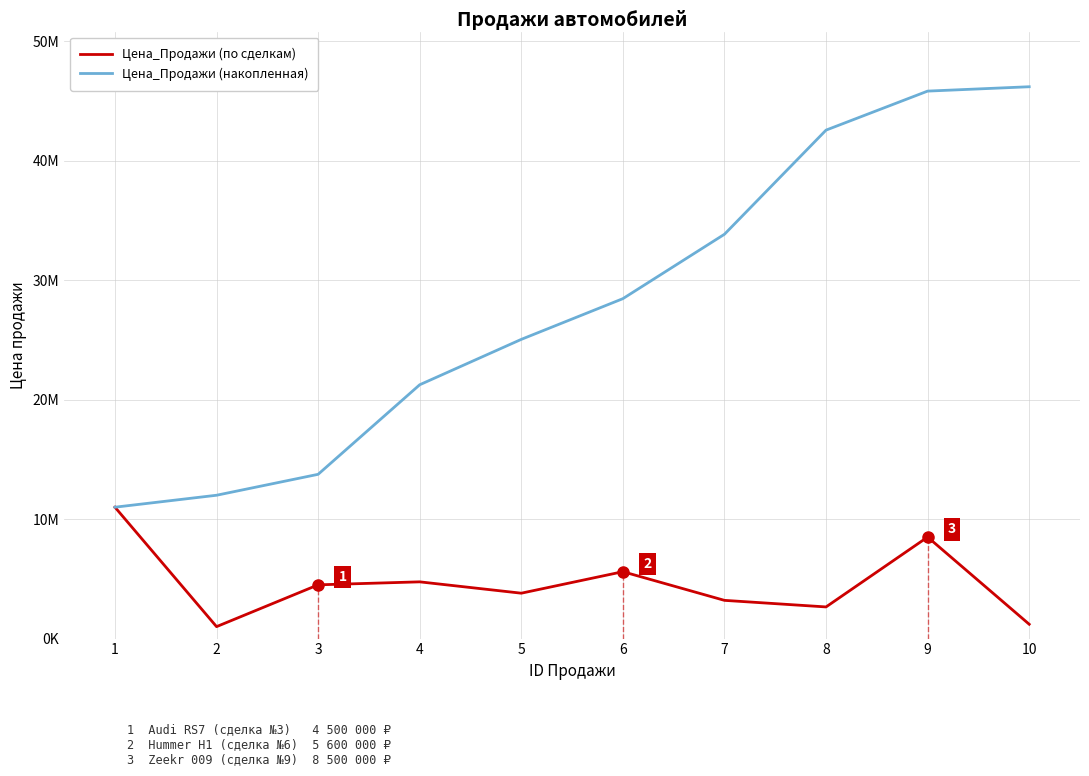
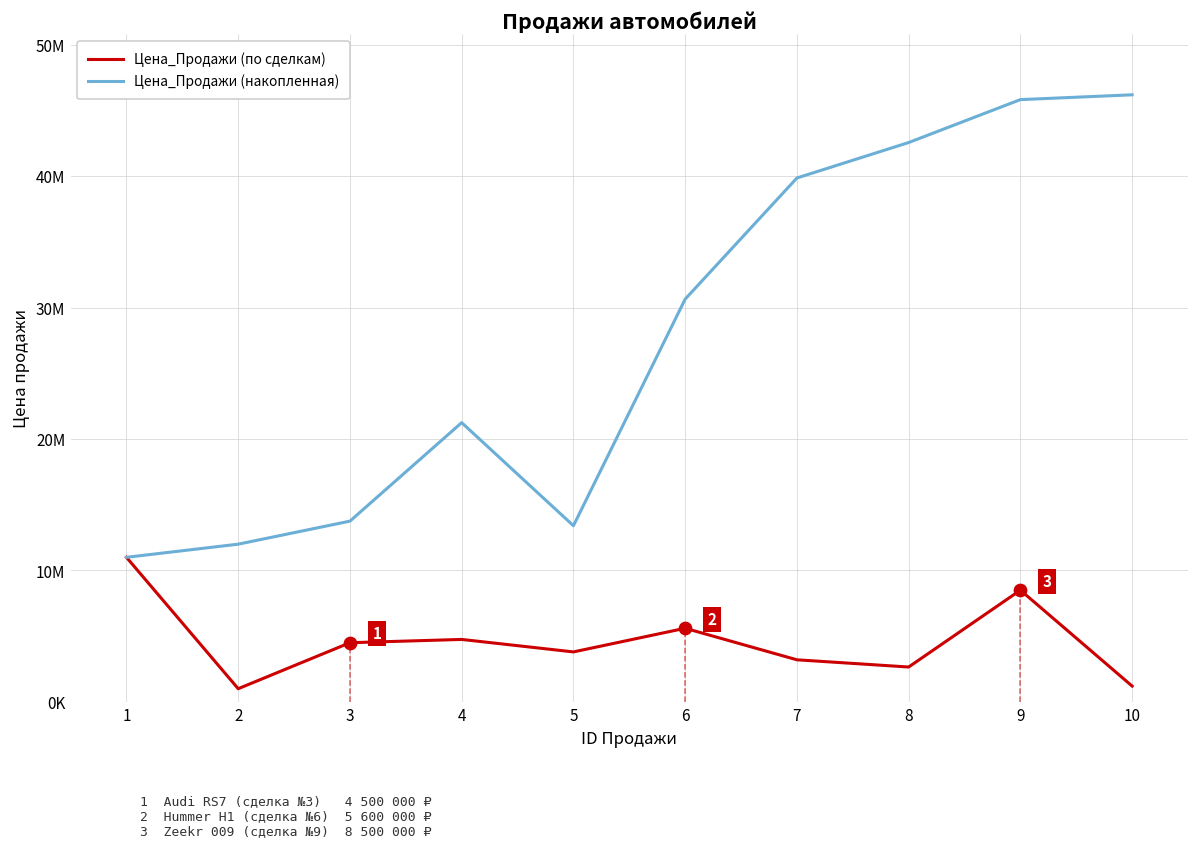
Цена_Продажи (накопленная), 5: 25100000 -> 13400000
Цена_Продажи (накопленная), 6: 28500000 -> 30700000
Цена_Продажи (накопленная), 7: 33900000 -> 39900000
